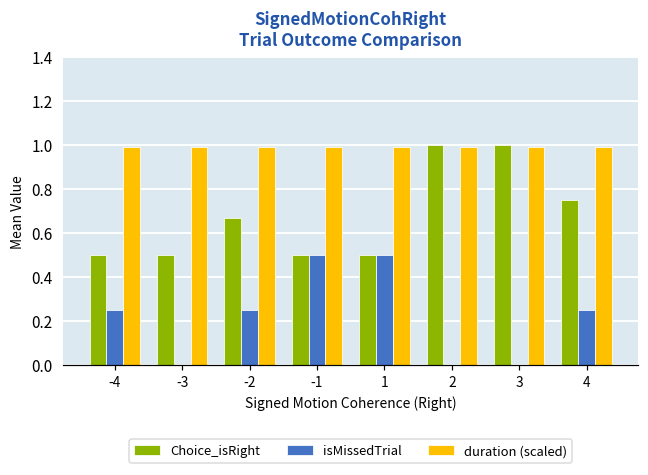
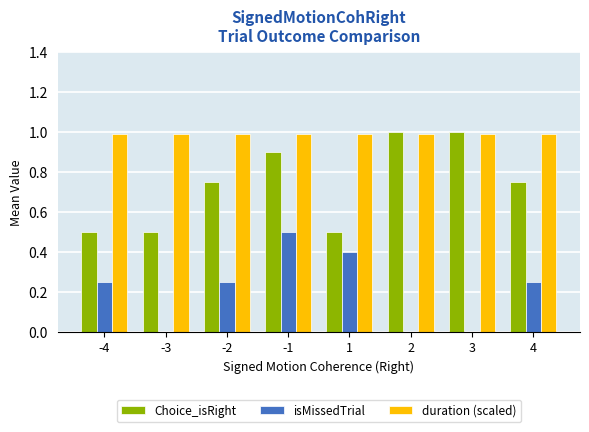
Choice_isRight, -2: 0.67 -> 0.75
Choice_isRight, -1: 0.5 -> 0.9
isMissedTrial, 1: 0.5 -> 0.4
